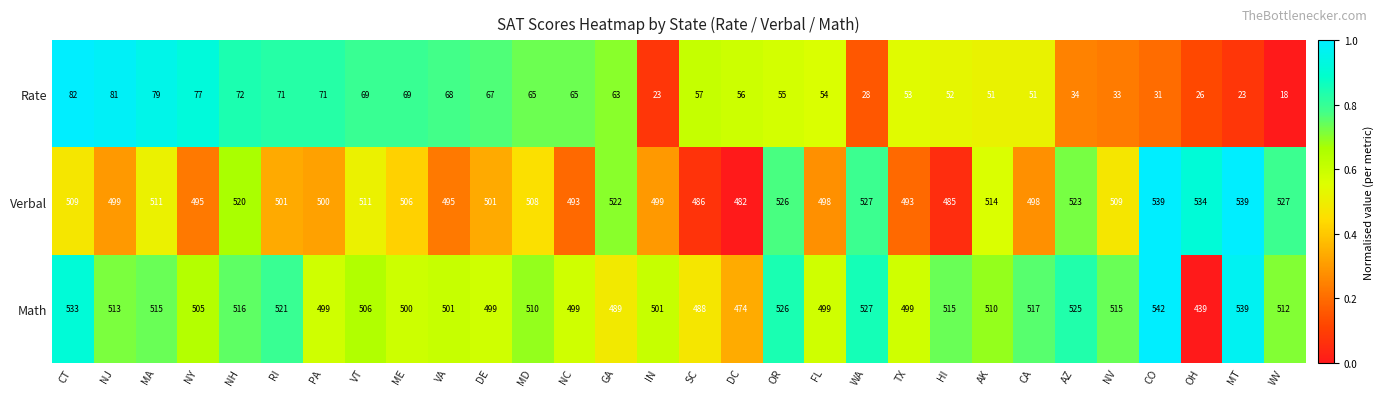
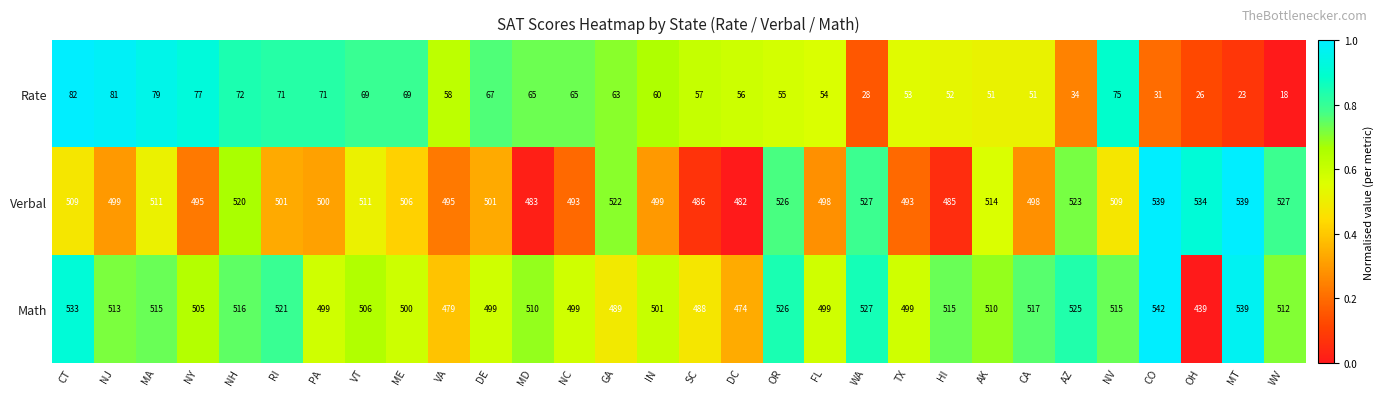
Rate, VA: 68 -> 58
Rate, IN: 23 -> 60
Rate, NV: 33 -> 75
Verbal, MD: 508 -> 483
Math, VA: 501 -> 479
